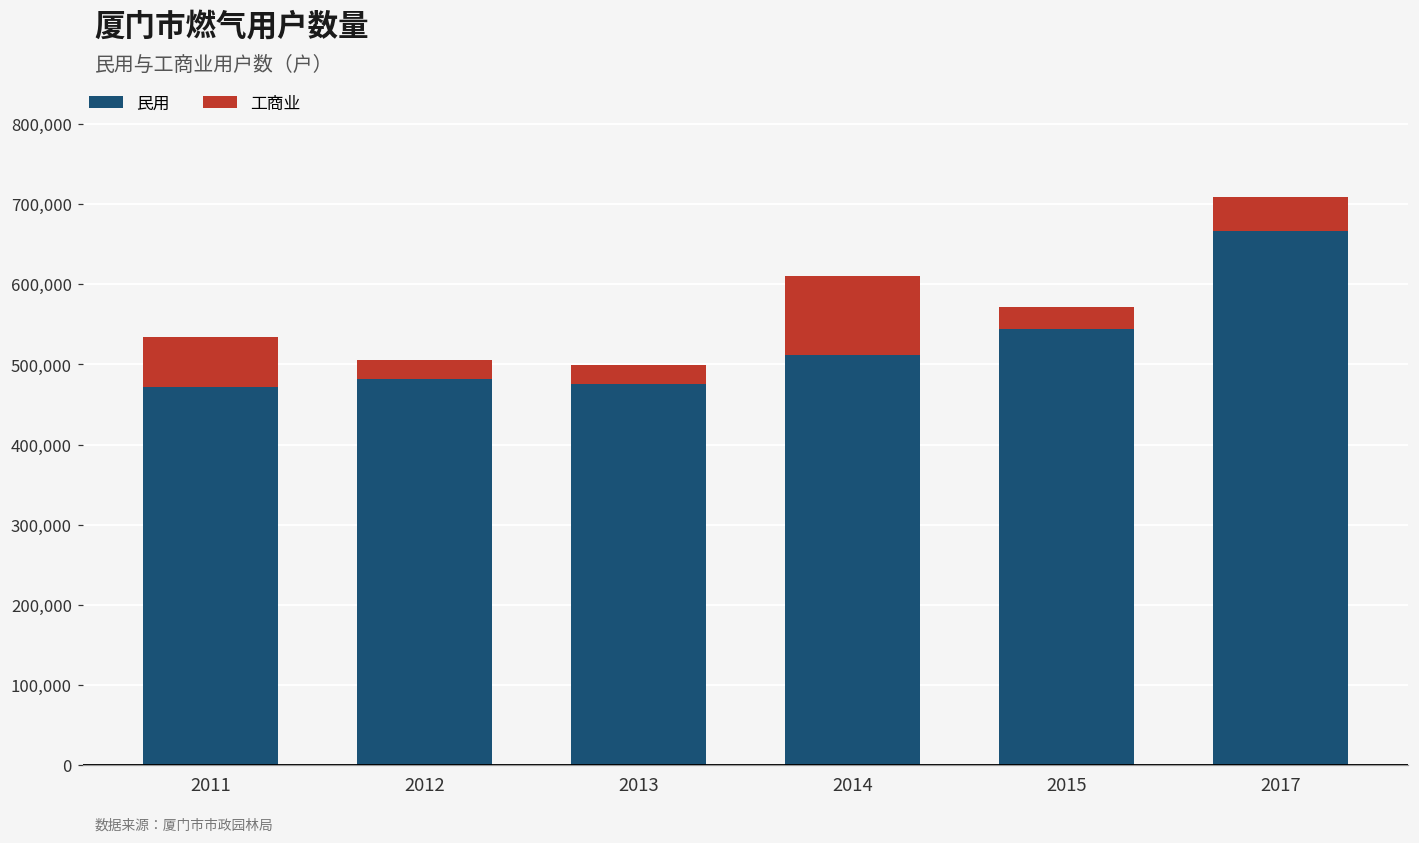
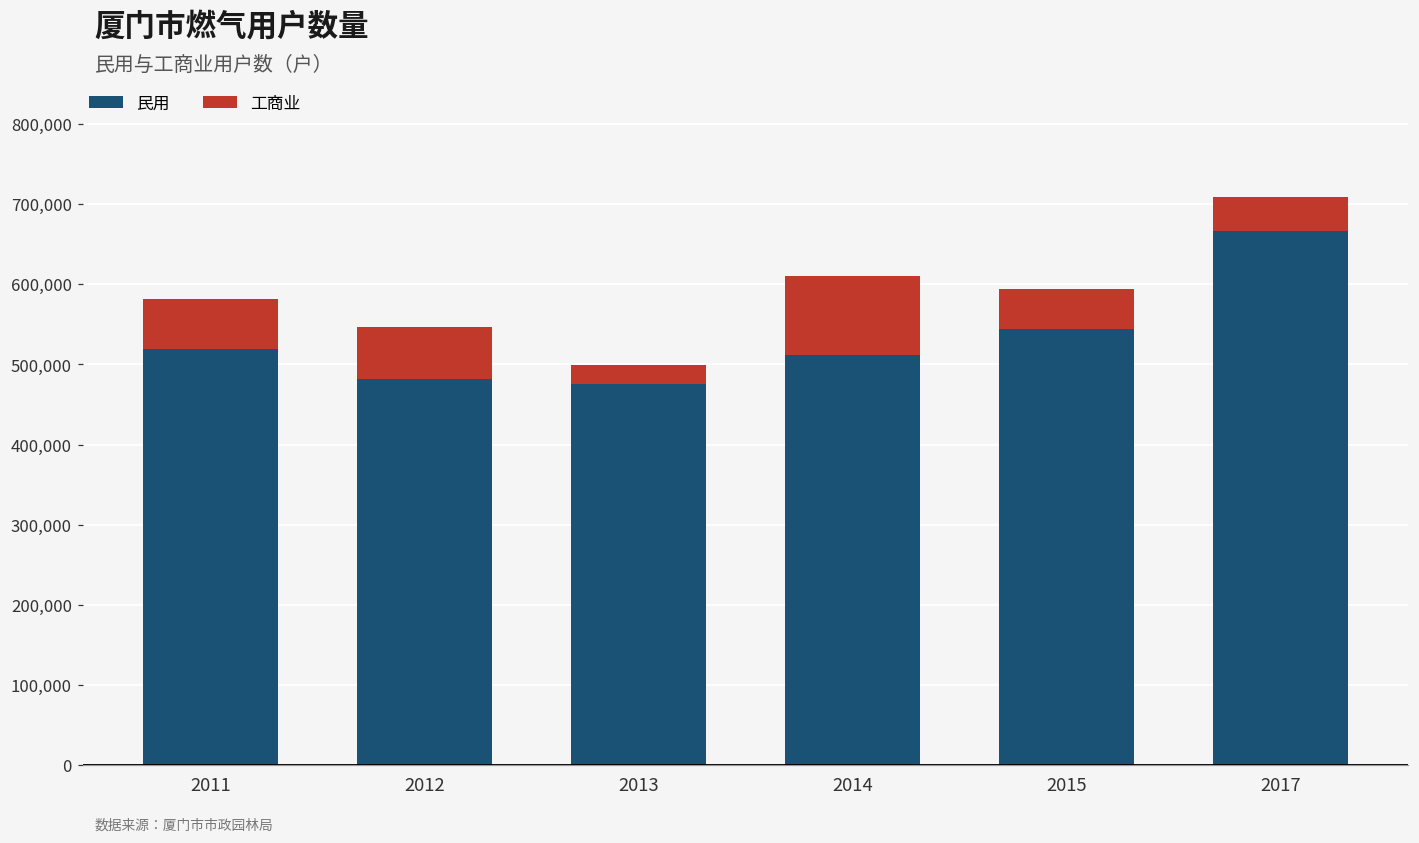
民用, 2011: 470,000 -> 520,000
工商业, 2012: 20,000 -> 60,000
工商业, 2015: 30,000 -> 50,000
